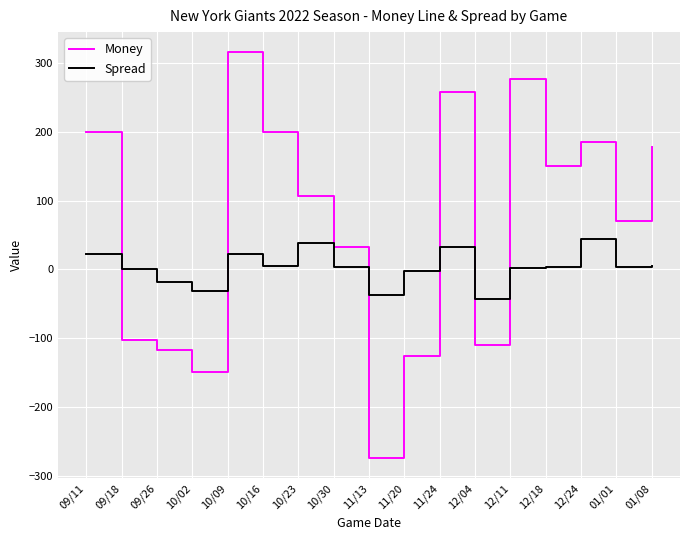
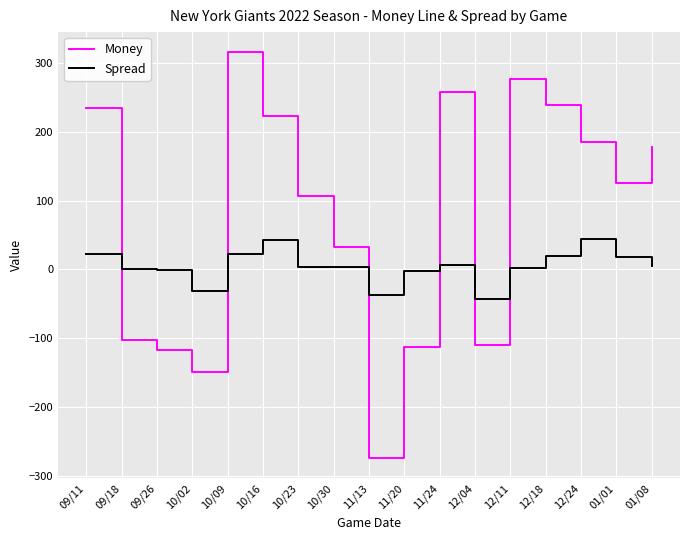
Money, 09/11: 200 -> 230
Spread, 09/26: -20 -> 0
Money, 10/16: 200 -> 220
Spread, 10/16: 10 -> 40
Spread, 10/23: 40 -> 0
Money, 11/20: -130 -> -110
Spread, 11/24: 30 -> 10
Money, 12/18: 150 -> 240
Spread, 12/18: 0 -> 20
Money, 01/01: 70 -> 130
Spread, 01/01: 0 -> 20
